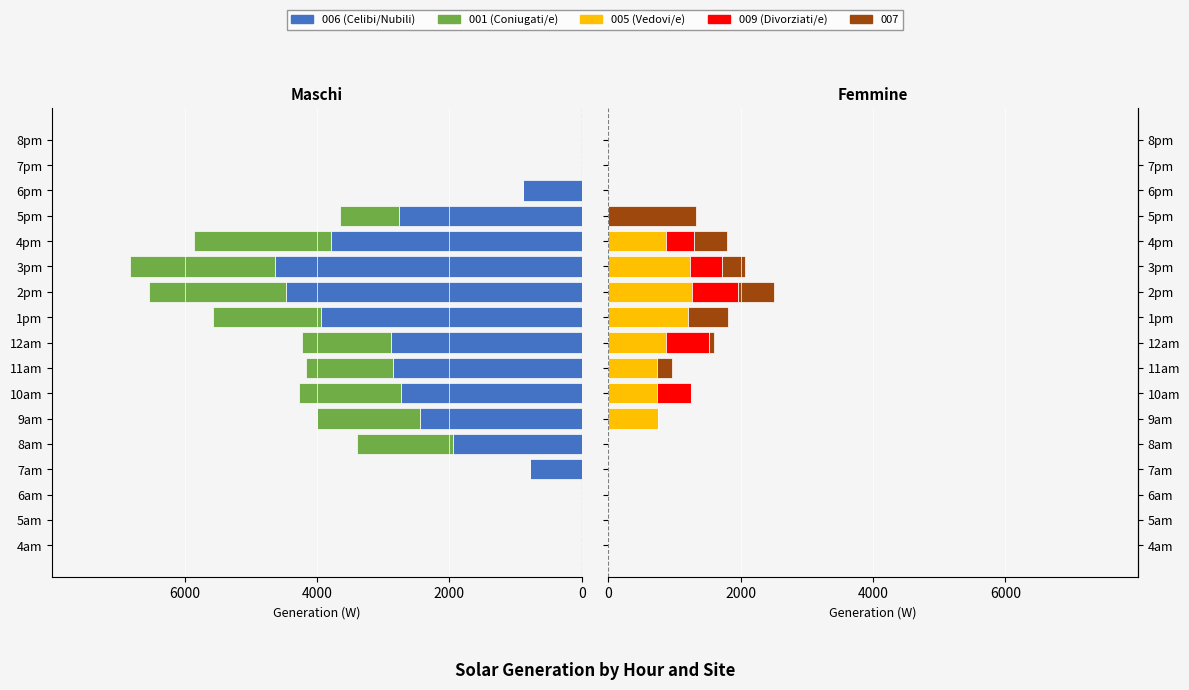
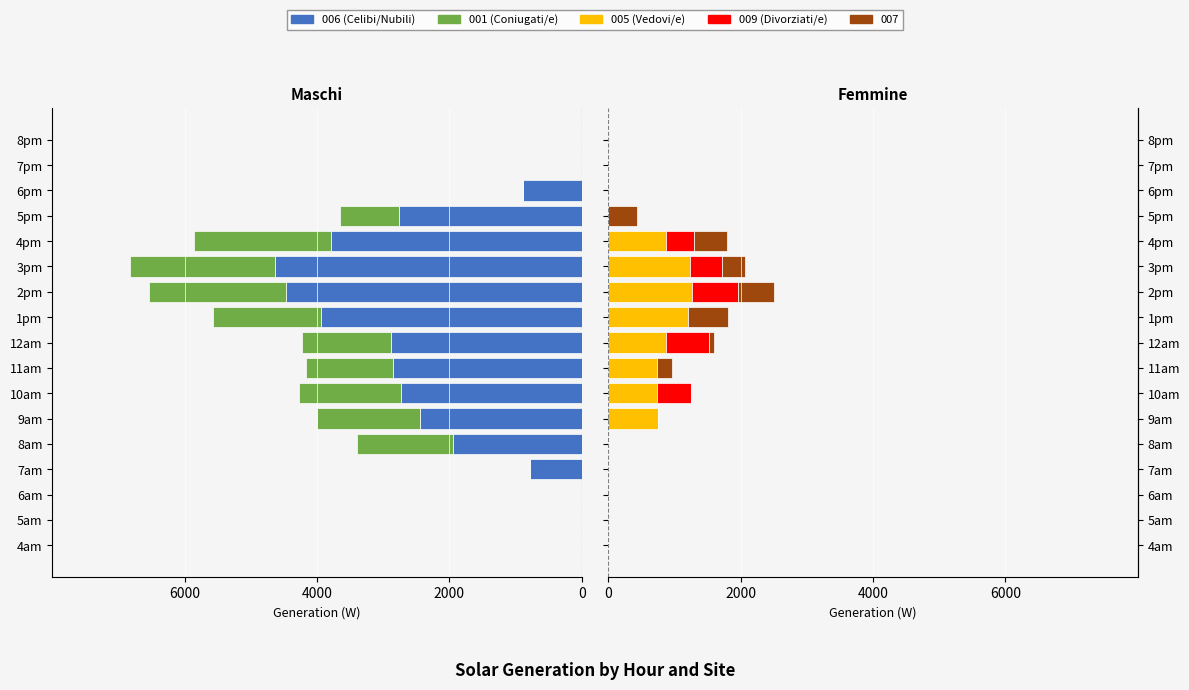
Femmine, 007, 5pm: 1300 -> 400
